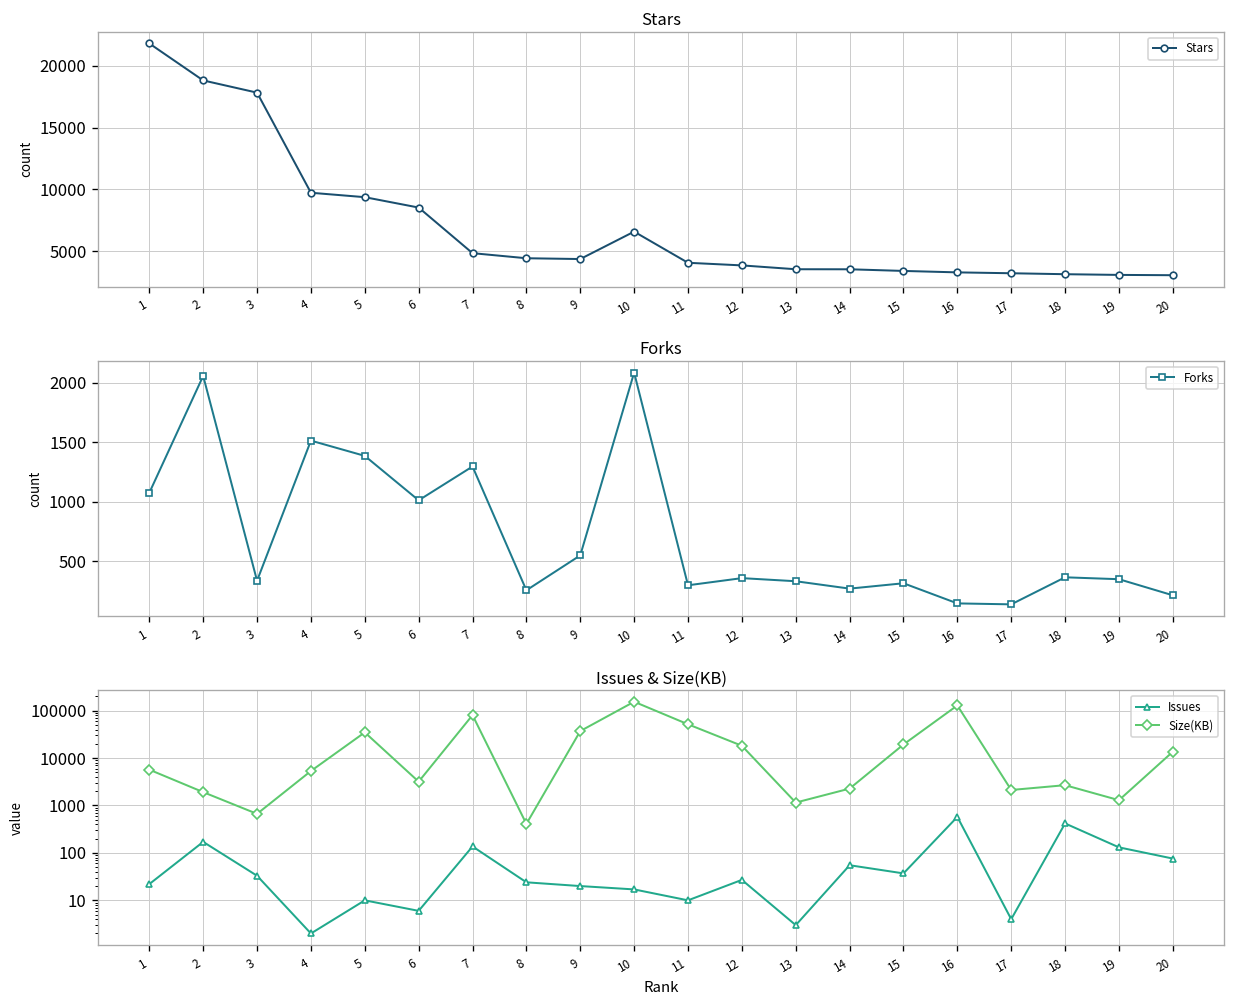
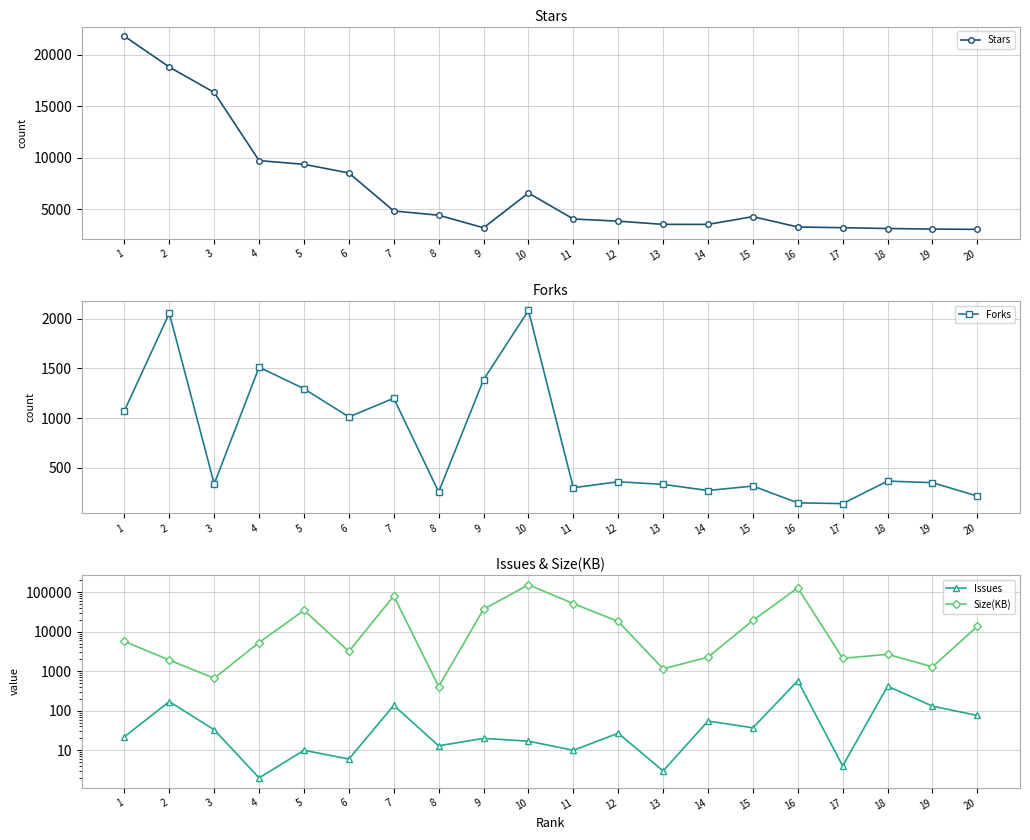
Stars, 3: 17800 -> 16300
Stars, 9: 4400 -> 3200
Stars, 15: 3400 -> 4300
Forks, 5: 1400 -> 1300
Forks, 7: 1300 -> 1200
Forks, 9: 600 -> 1400
Issues & Size(KB), Issues, 8: 20 -> 13
